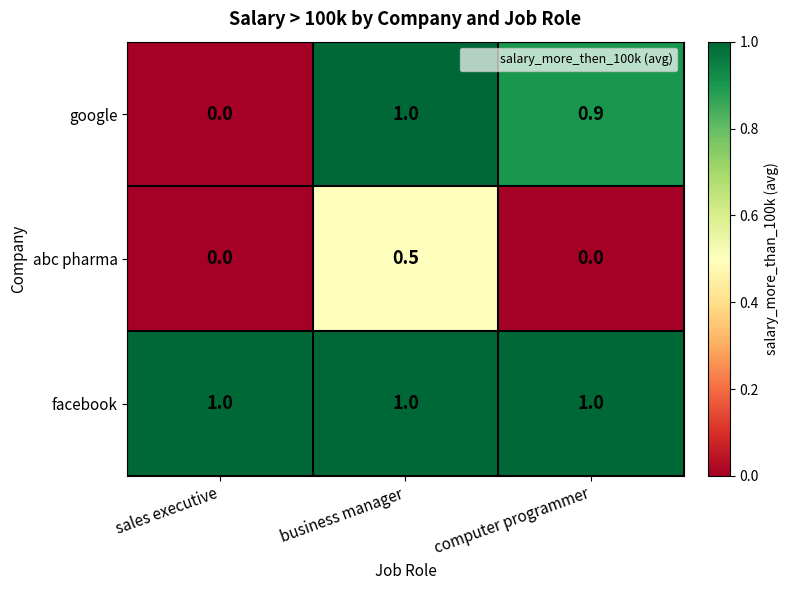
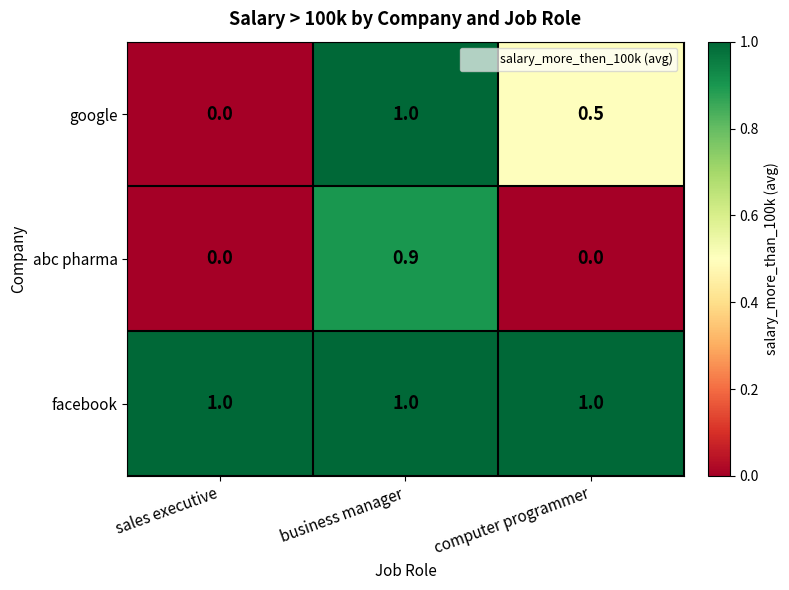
google, computer programmer: 0.9 -> 0.5
abc pharma, business manager: 0.5 -> 0.9
